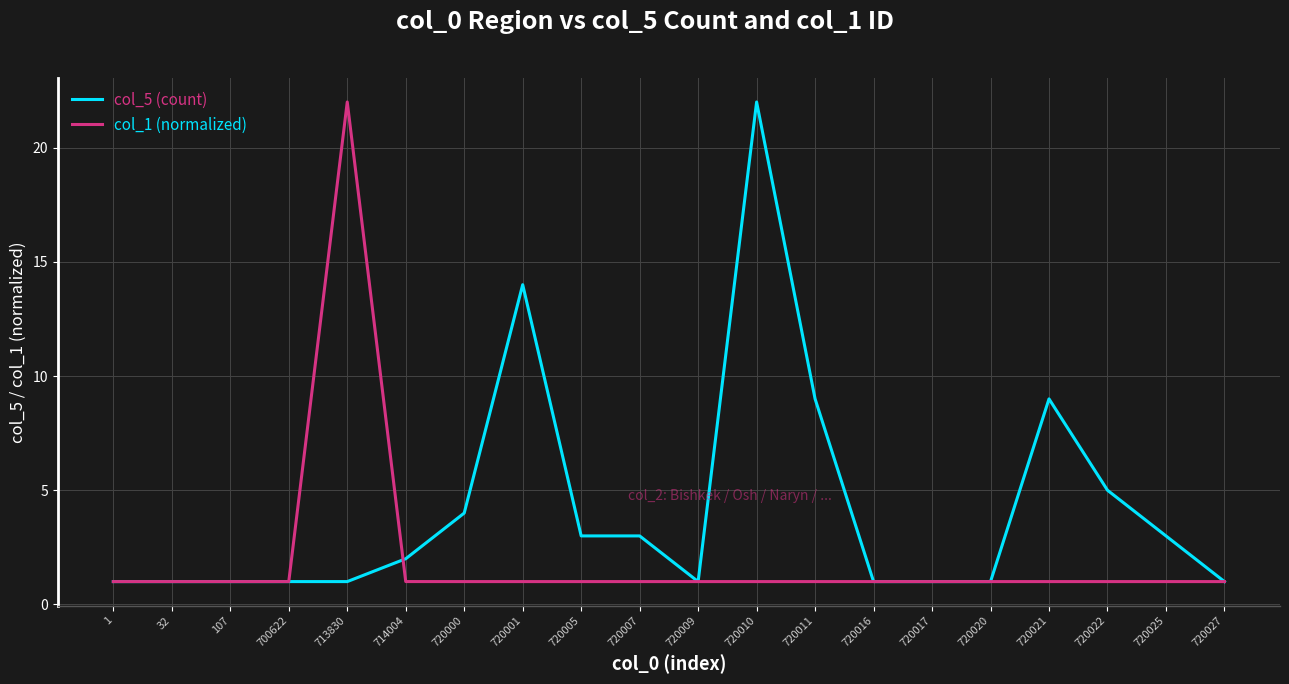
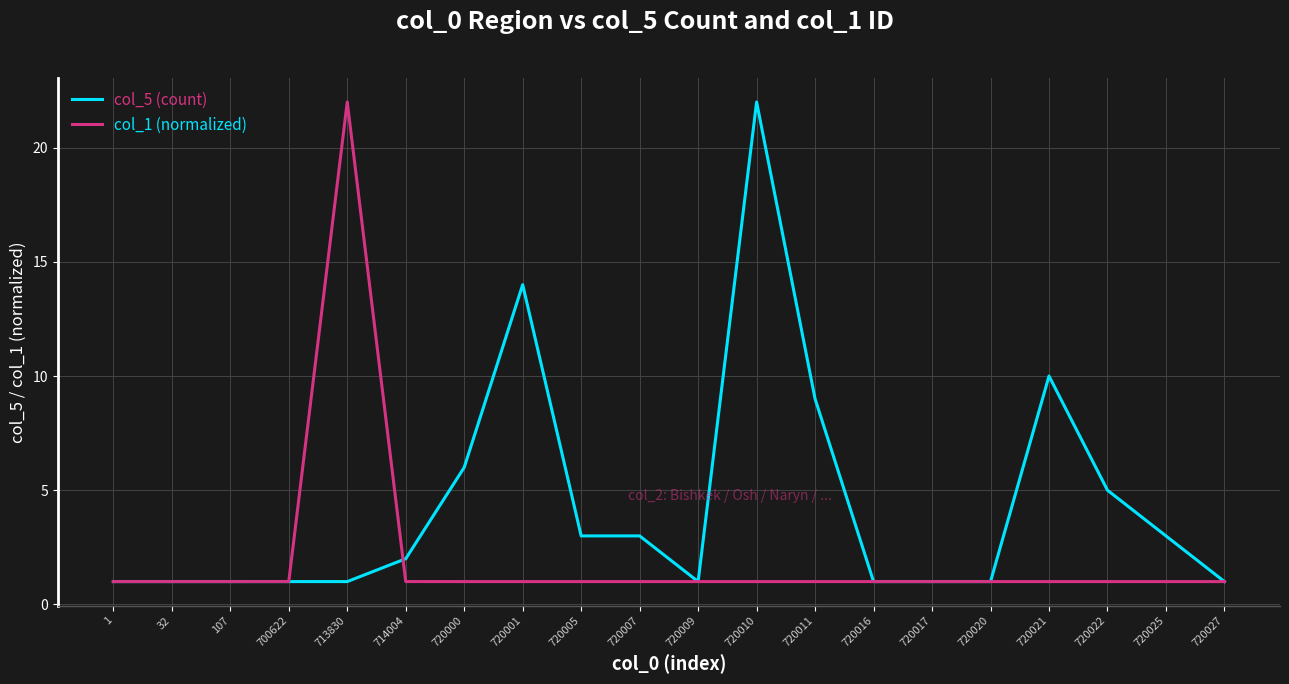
col_5 (count), 720000: 4 -> 6
col_5 (count), 720021: 9 -> 10
